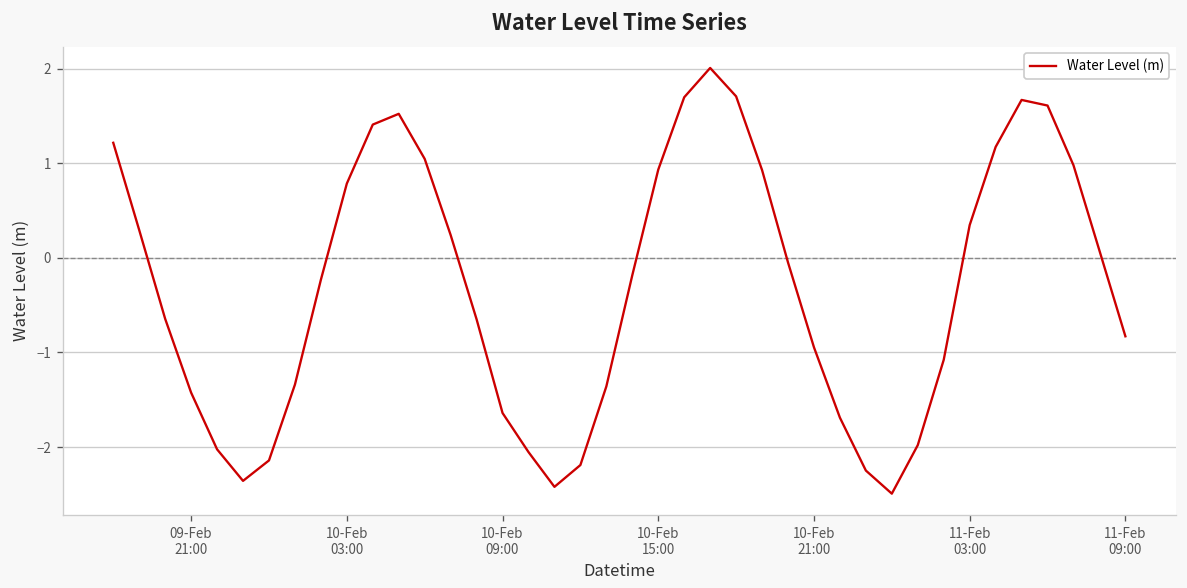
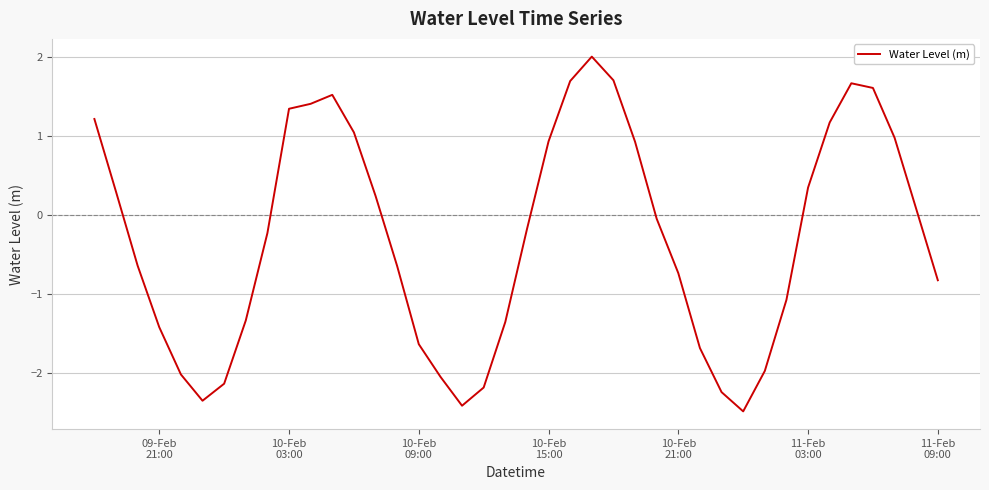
10-Feb 03:00: 0.8 -> 1.3
10-Feb 21:00: -0.9 -> -0.7
